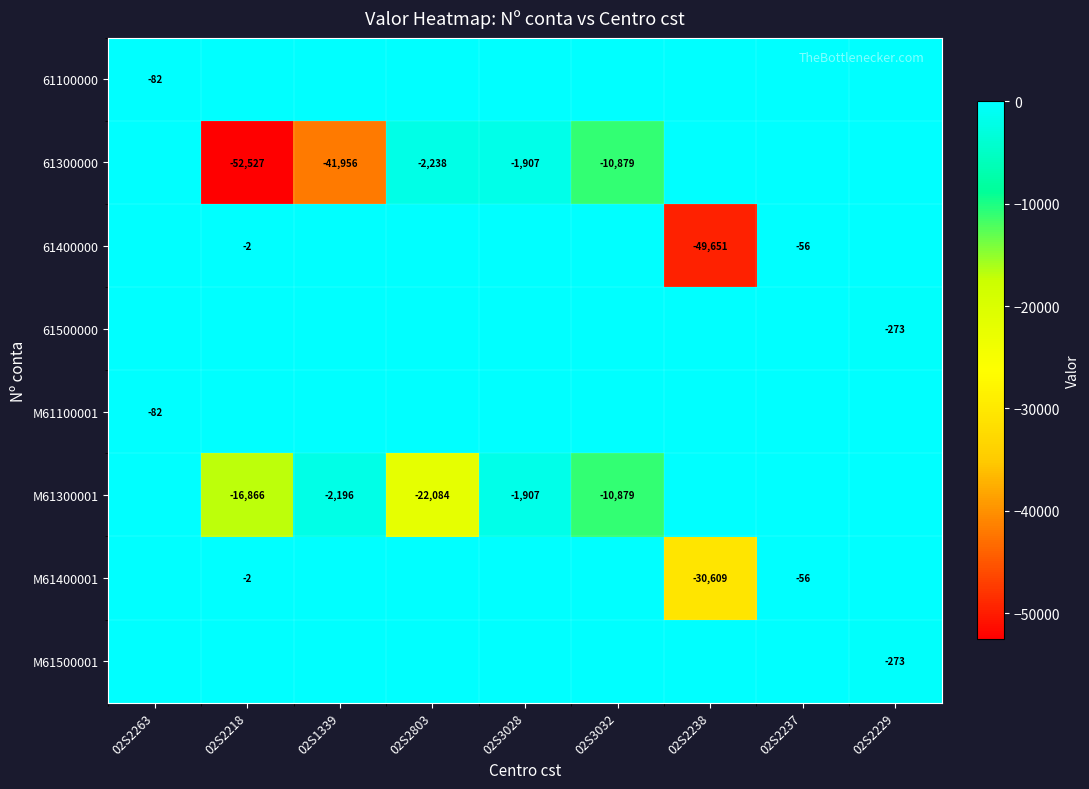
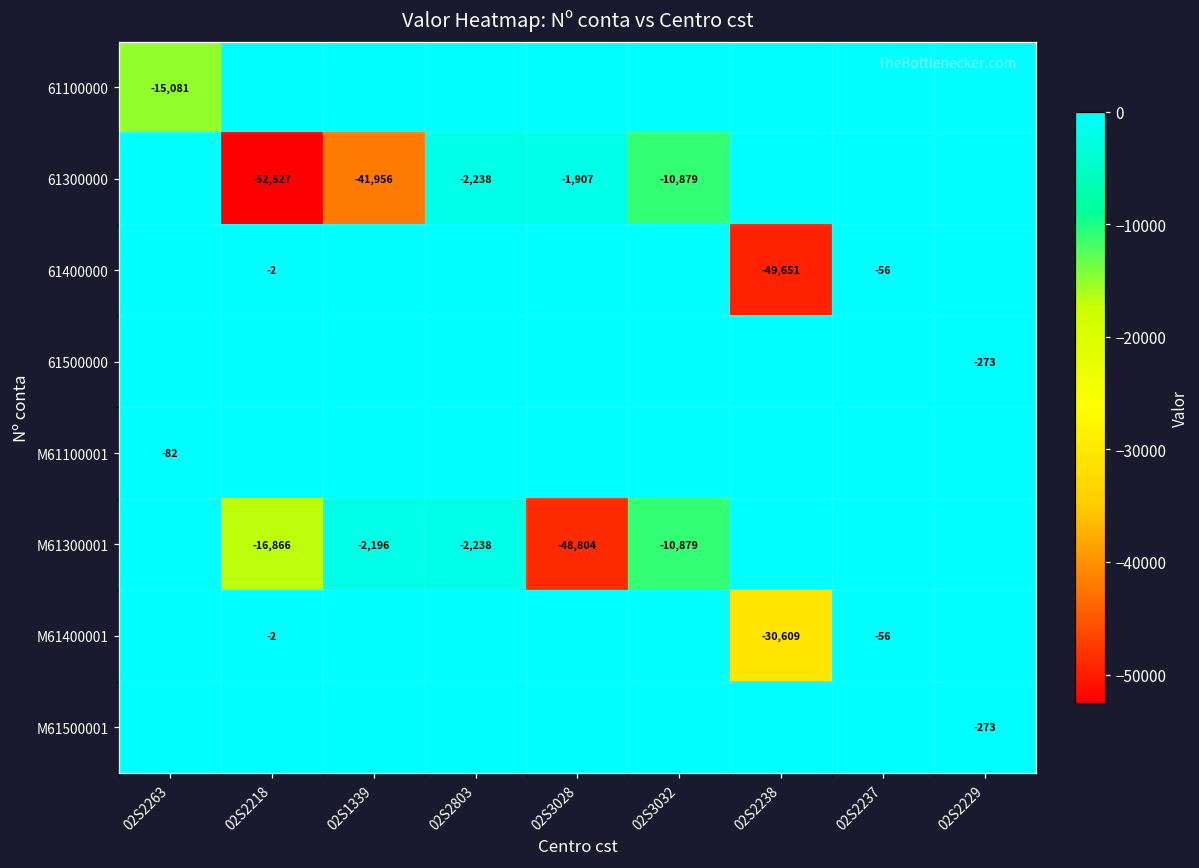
61100000, 02S2263: -82 -> -15,081
M61300001, 02S2803: -22,084 -> -2,238
M61300001, 02S3028: -1,907 -> -48,804
